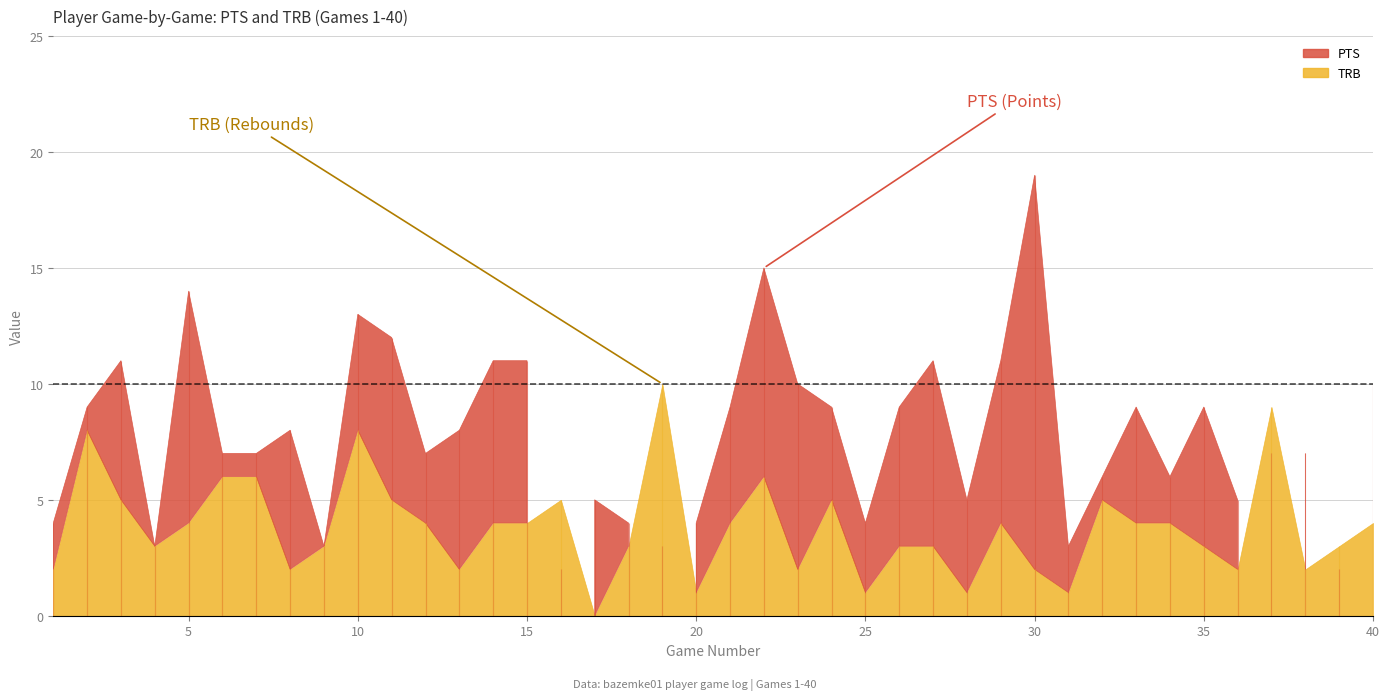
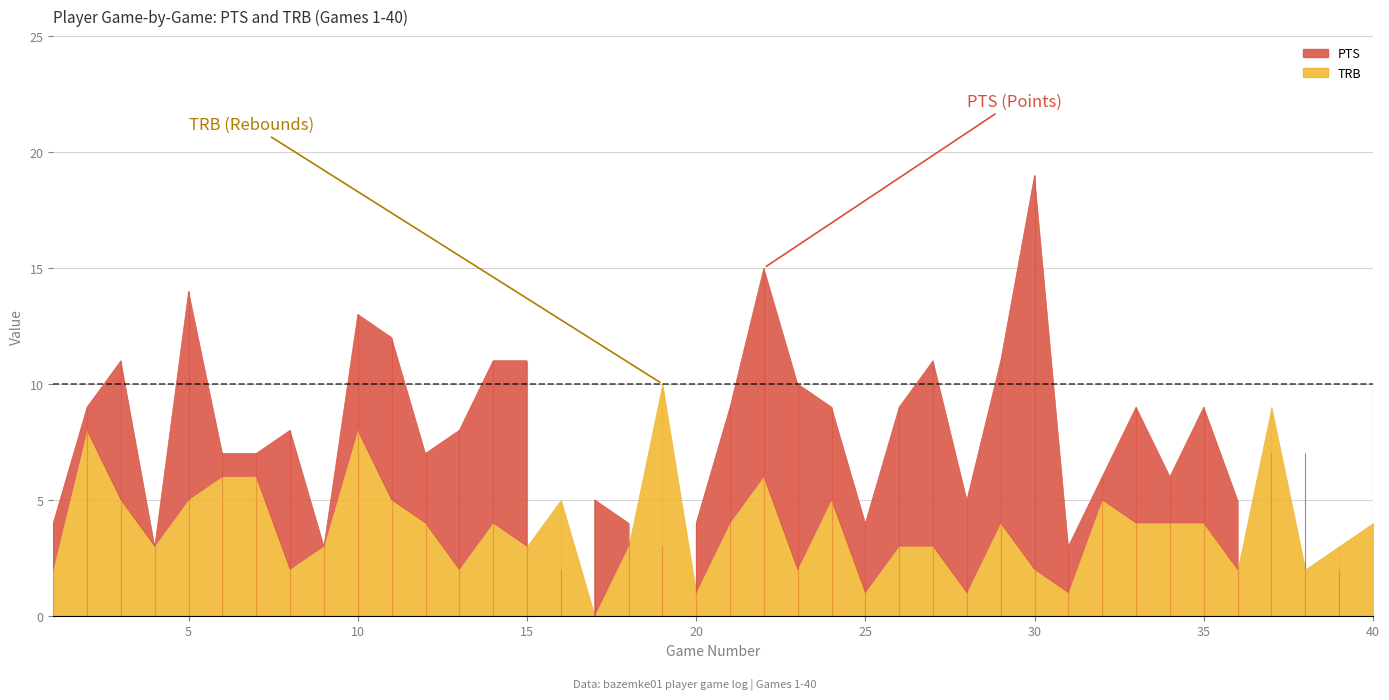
5: 4 -> 5
15: 4 -> 3
35: 3 -> 4
